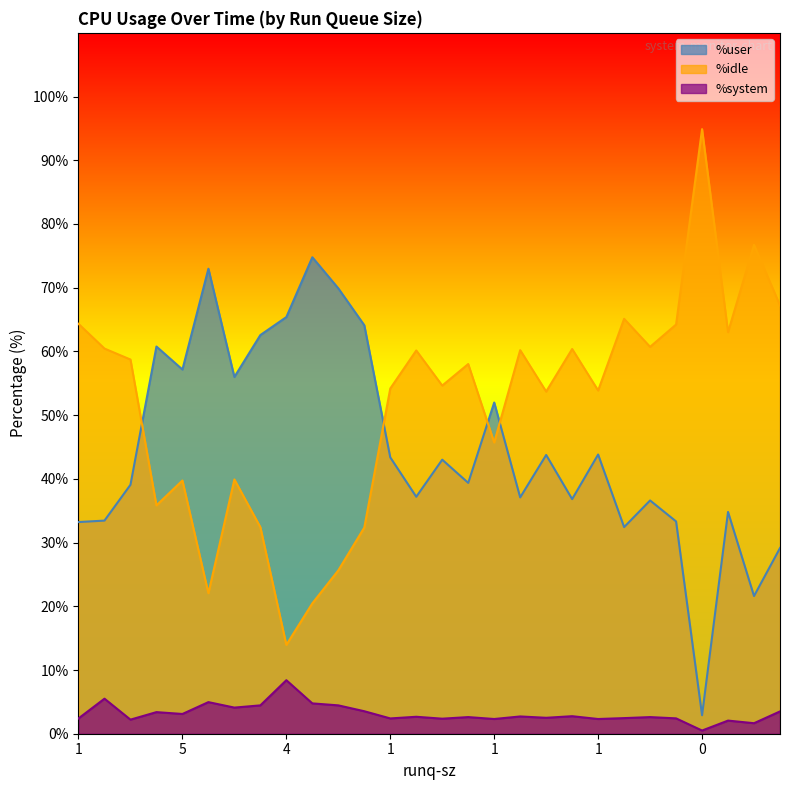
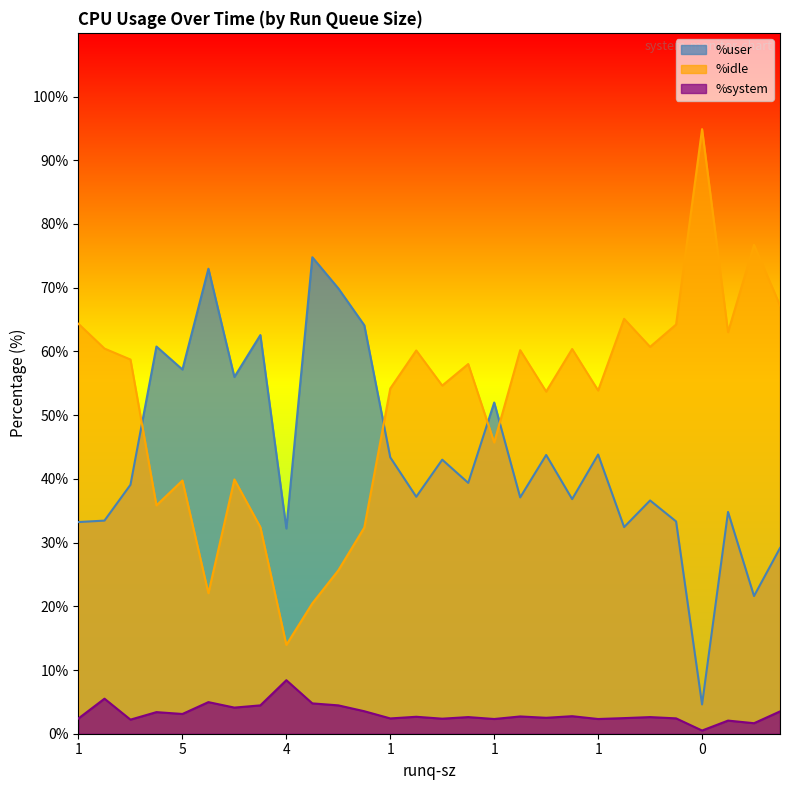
%user, 4: 65% -> 32%
%user, 0: 3% -> 5%
